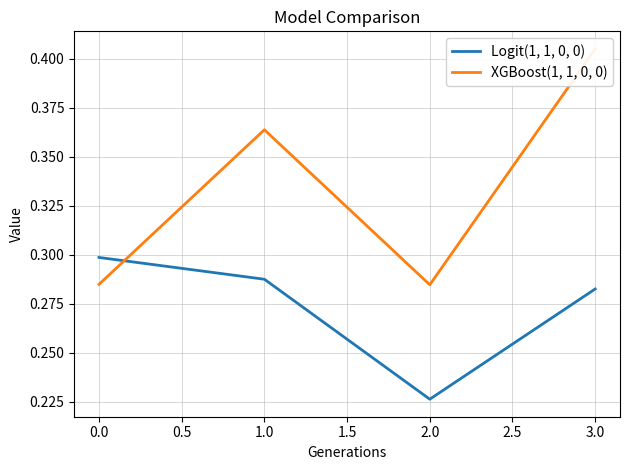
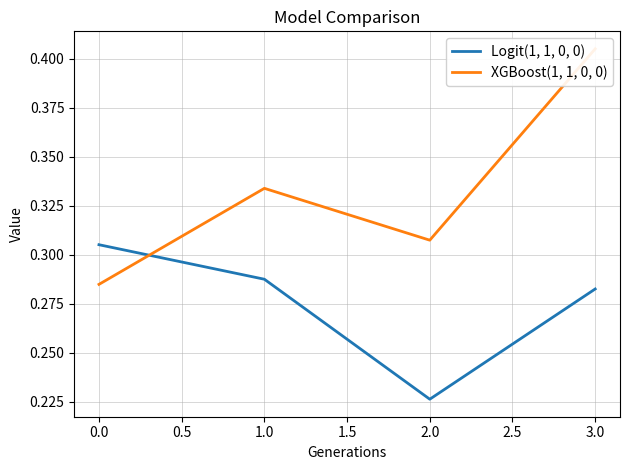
Logit(1, 1, 0, 0), 0.0: 0.299 -> 0.305
XGBoost(1, 1, 0, 0), 1.0: 0.364 -> 0.334
XGBoost(1, 1, 0, 0), 2.0: 0.285 -> 0.307
